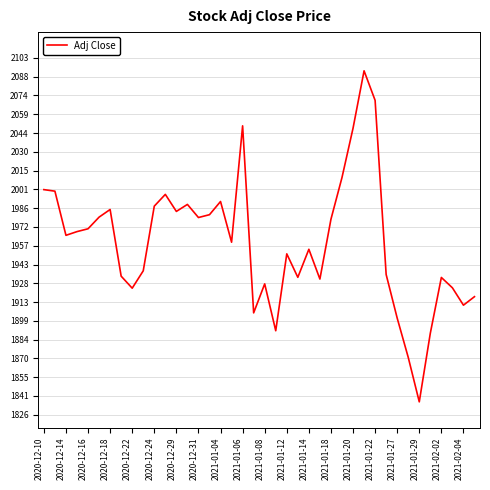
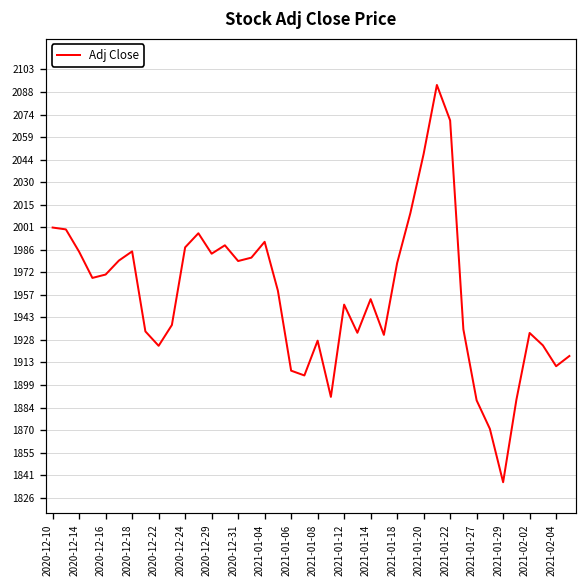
2020-12-14: 1965 -> 1985
2021-01-06: 2050 -> 1908
2021-01-27: 1901 -> 1889
